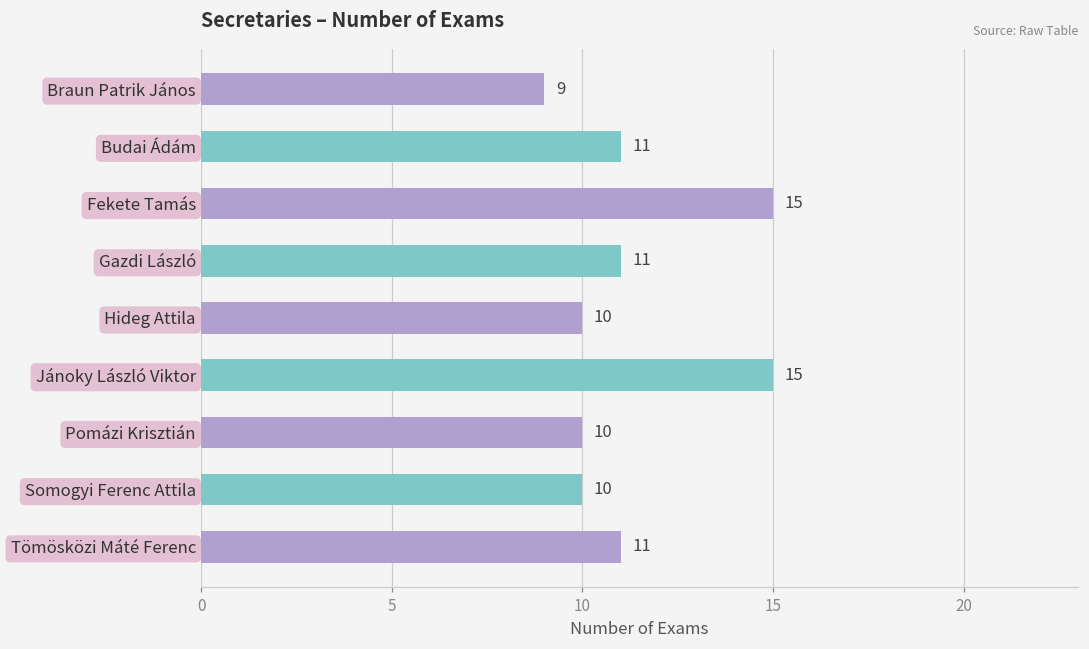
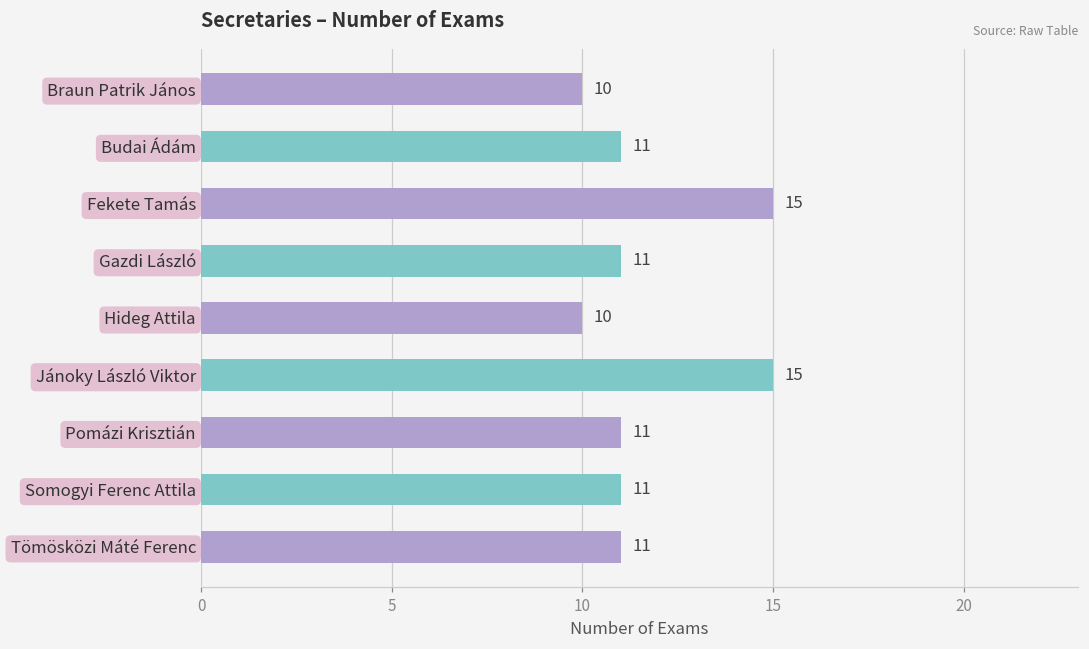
Braun Patrik János: 9 -> 10
Pomázi Krisztián: 10 -> 11
Somogyi Ferenc Attila: 10 -> 11
